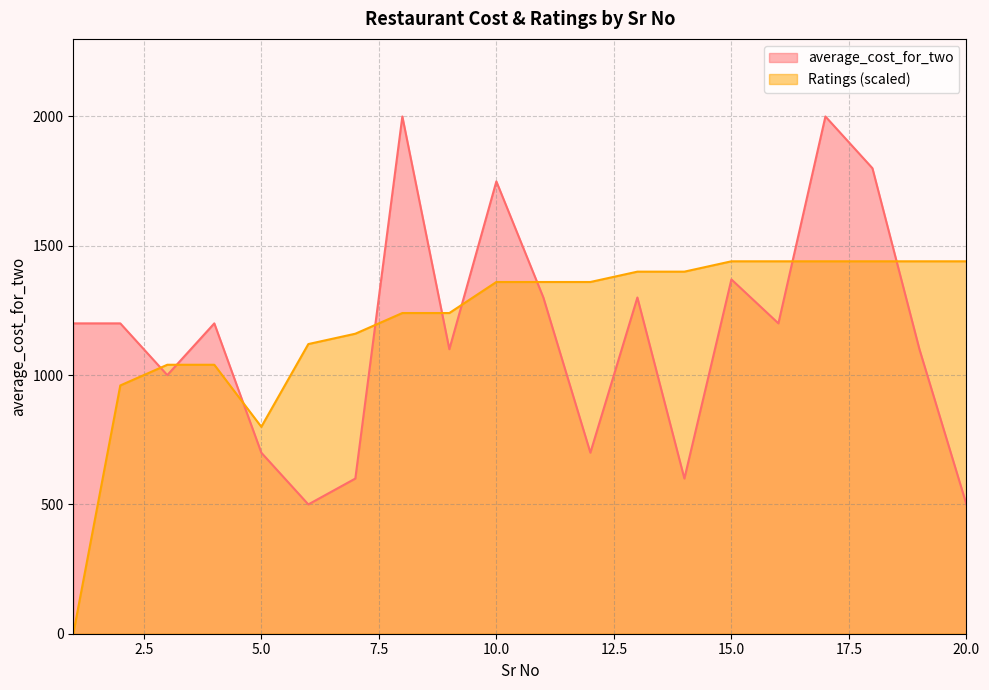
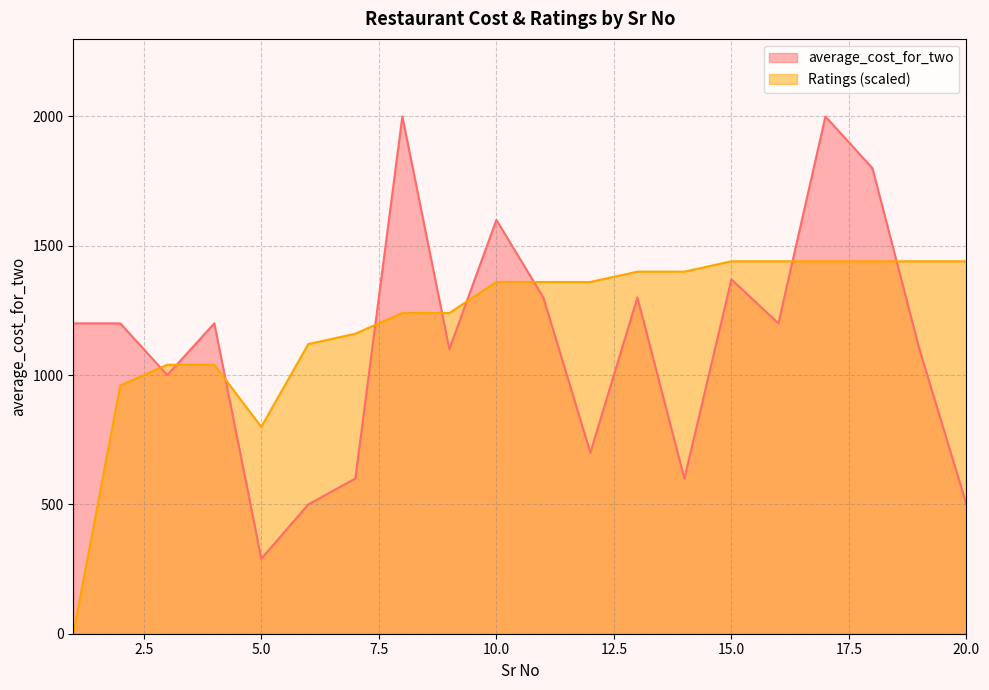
average_cost_for_two, 5.0: 700 -> 290
average_cost_for_two, 10.0: 1750 -> 1600
